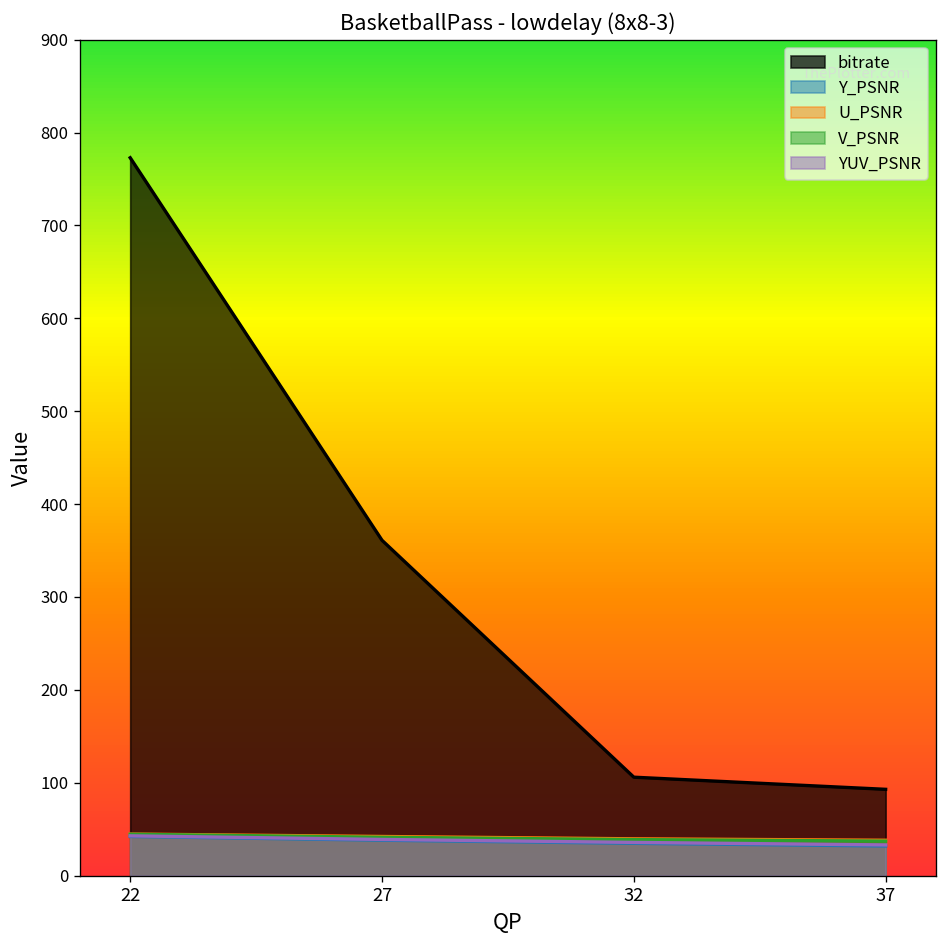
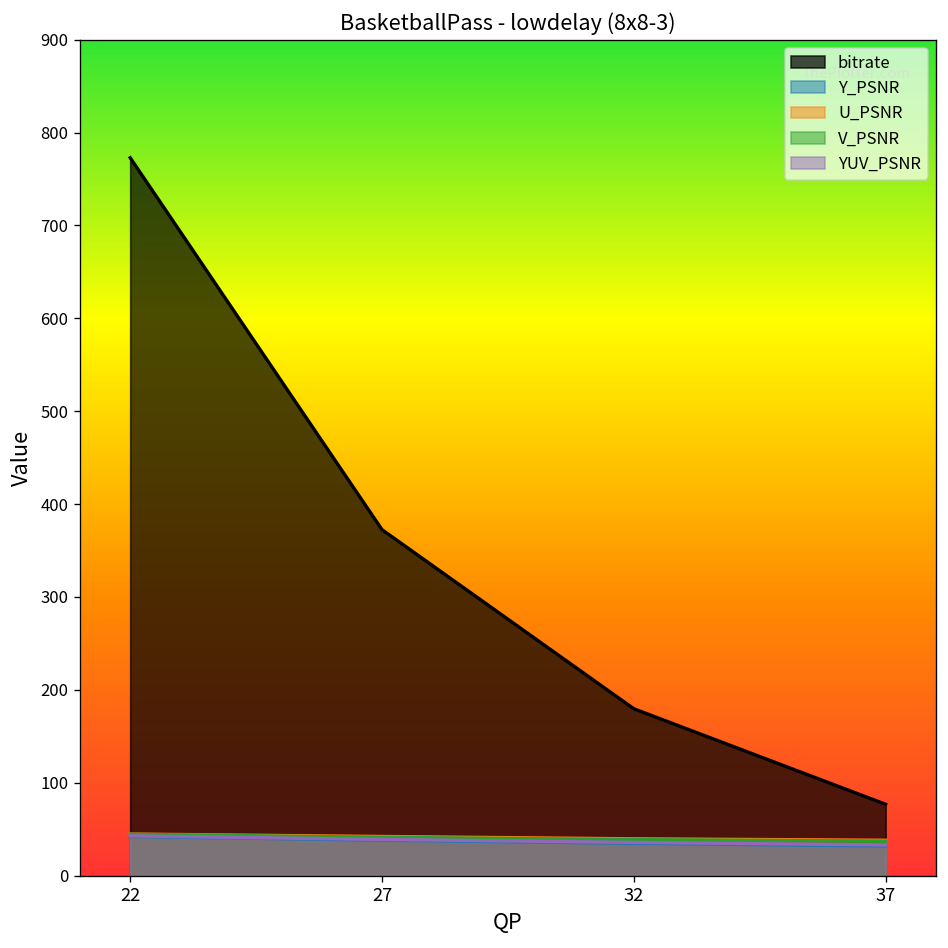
bitrate, 27: 360 -> 370
bitrate, 32: 110 -> 180
bitrate, 37: 90 -> 80
